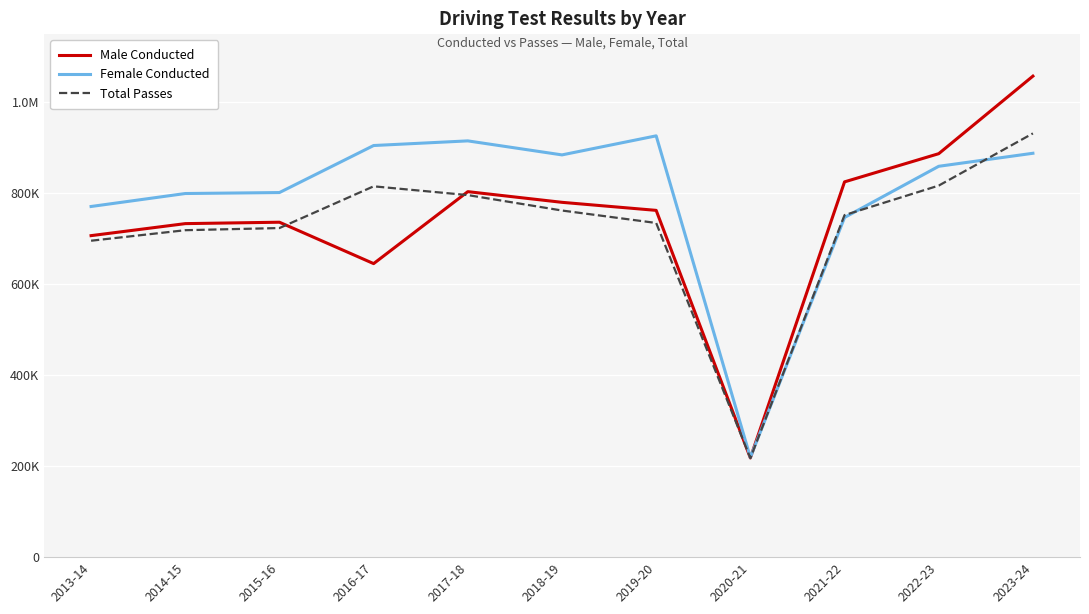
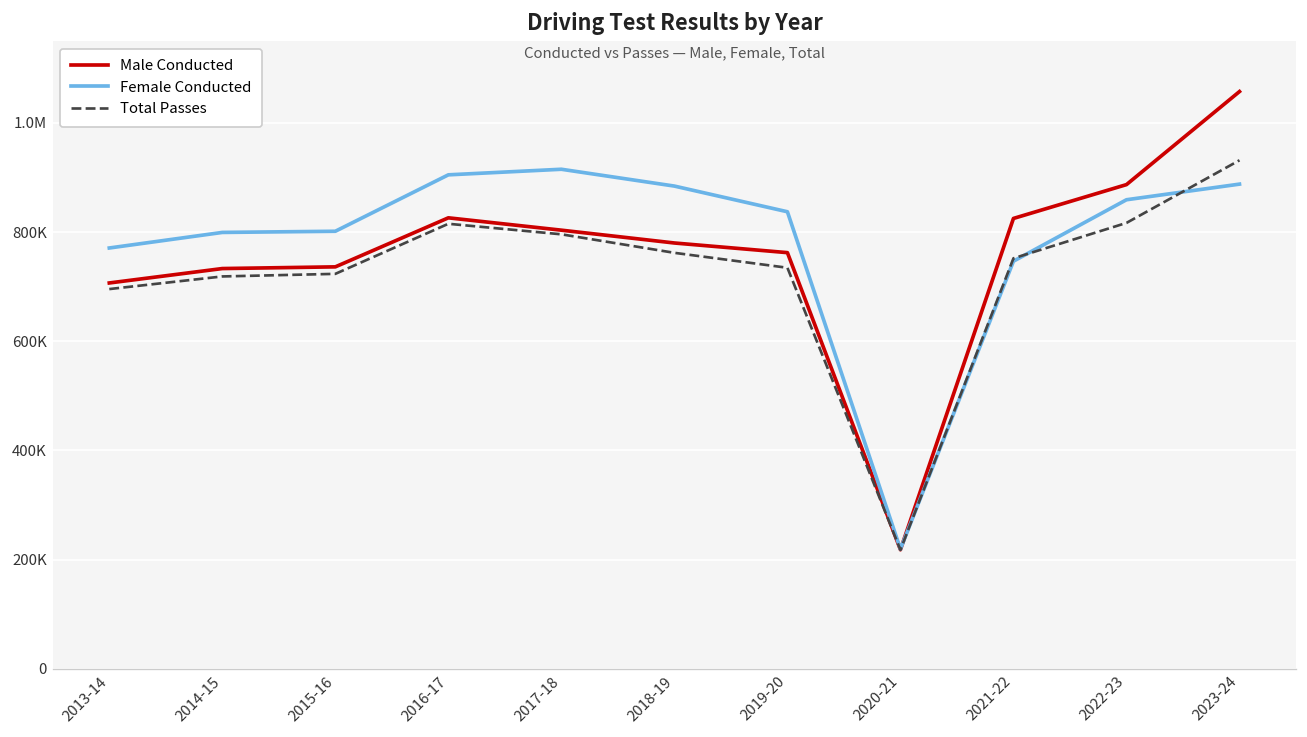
Male Conducted, 2016-17: 650000 -> 830000
Female Conducted, 2019-20: 930000 -> 840000
